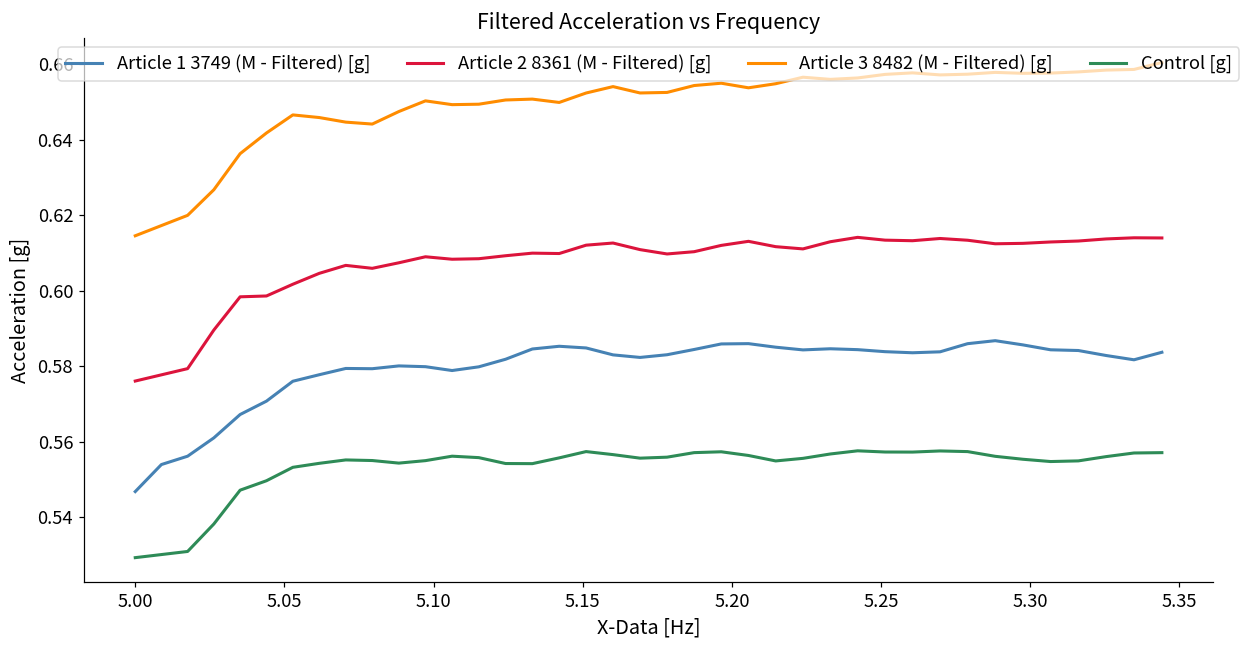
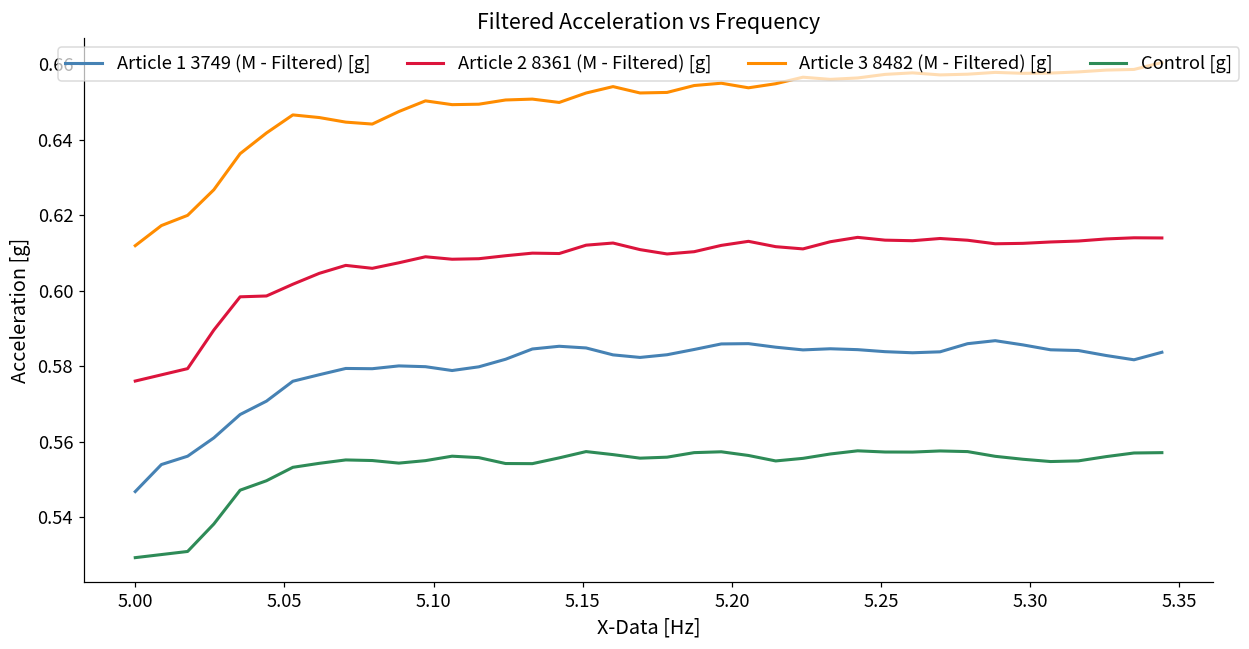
Article 3 8482 (M - Filtered) [g], 5.00: 0.615 -> 0.612
